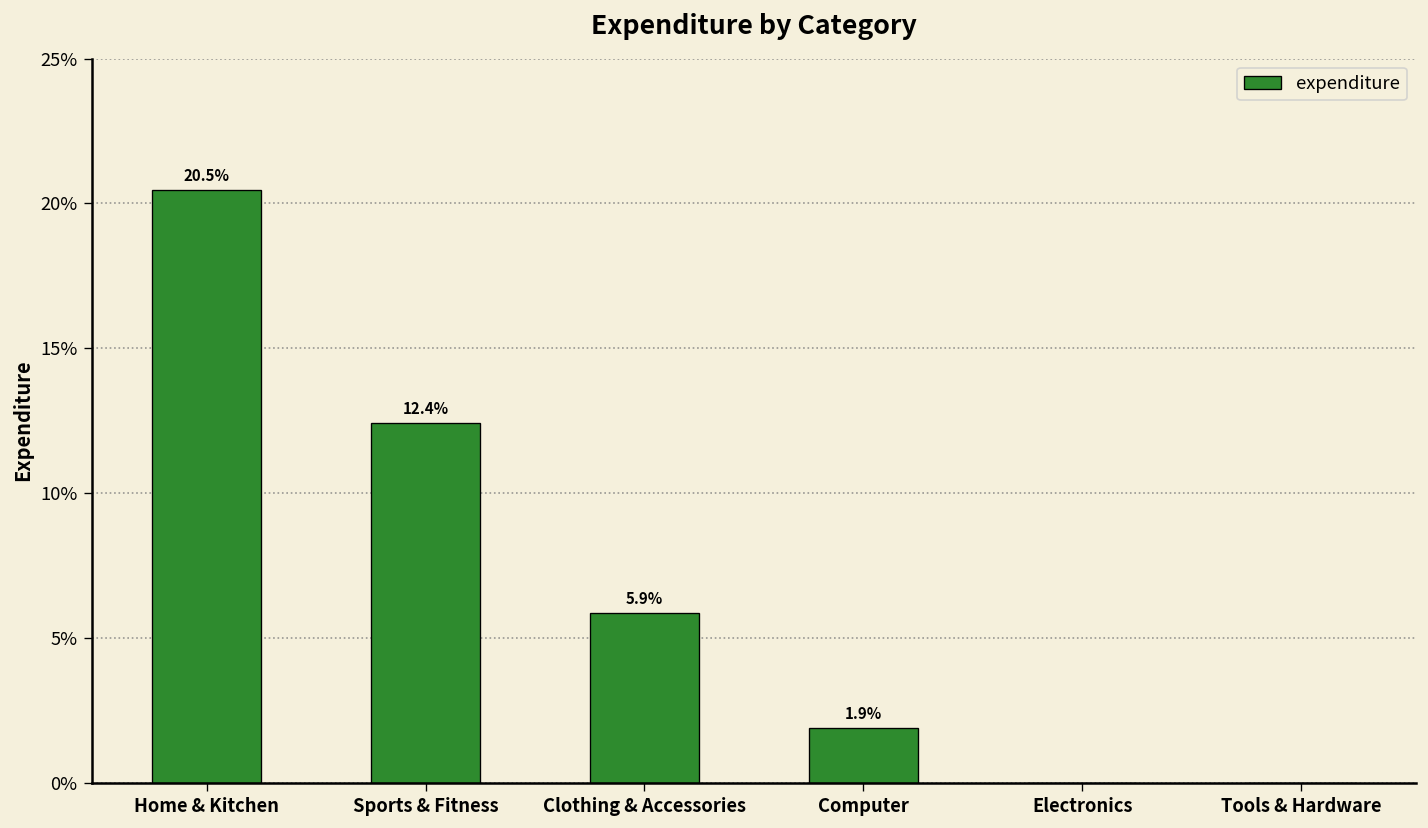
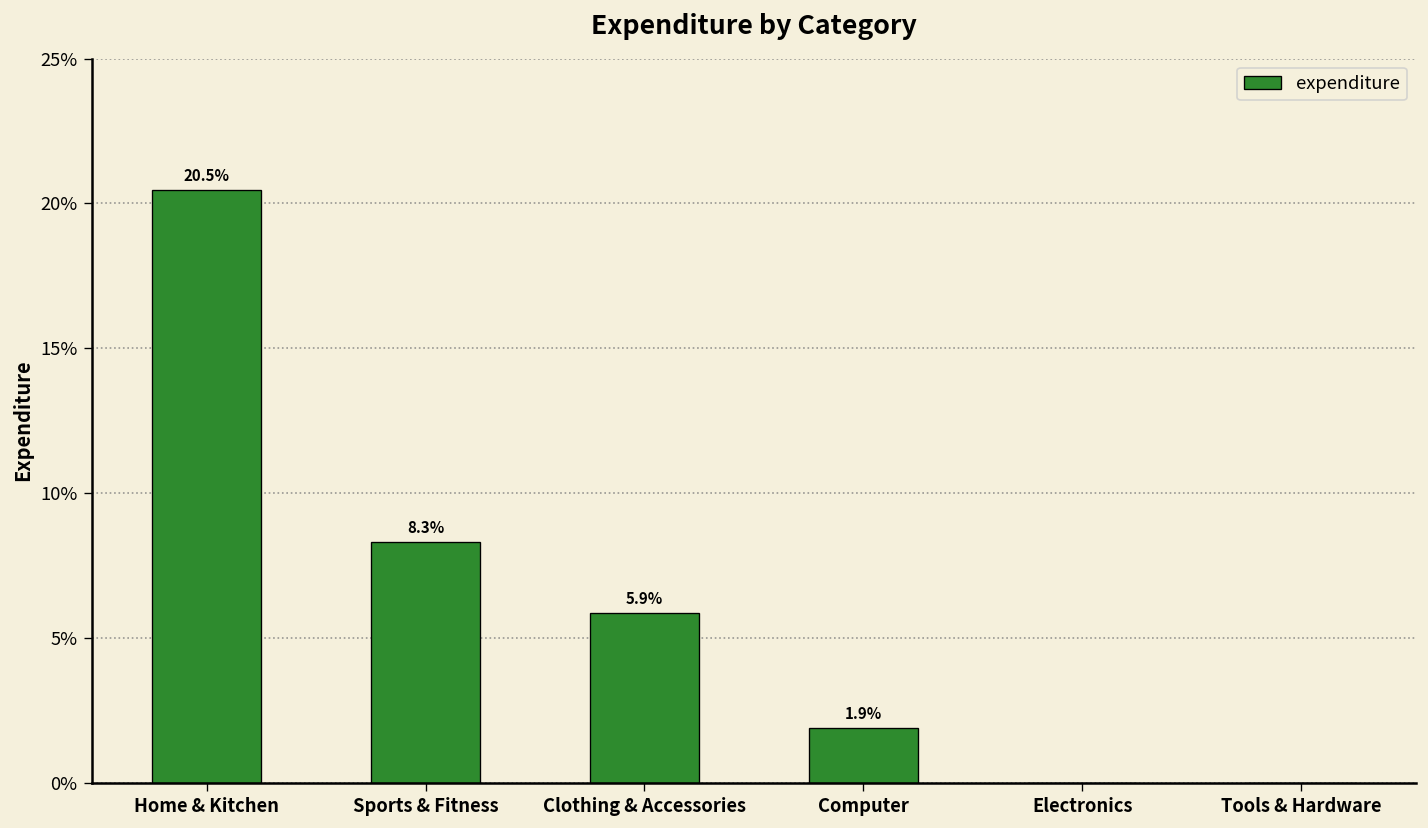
Sports & Fitness: 12.4% -> 8.3%
